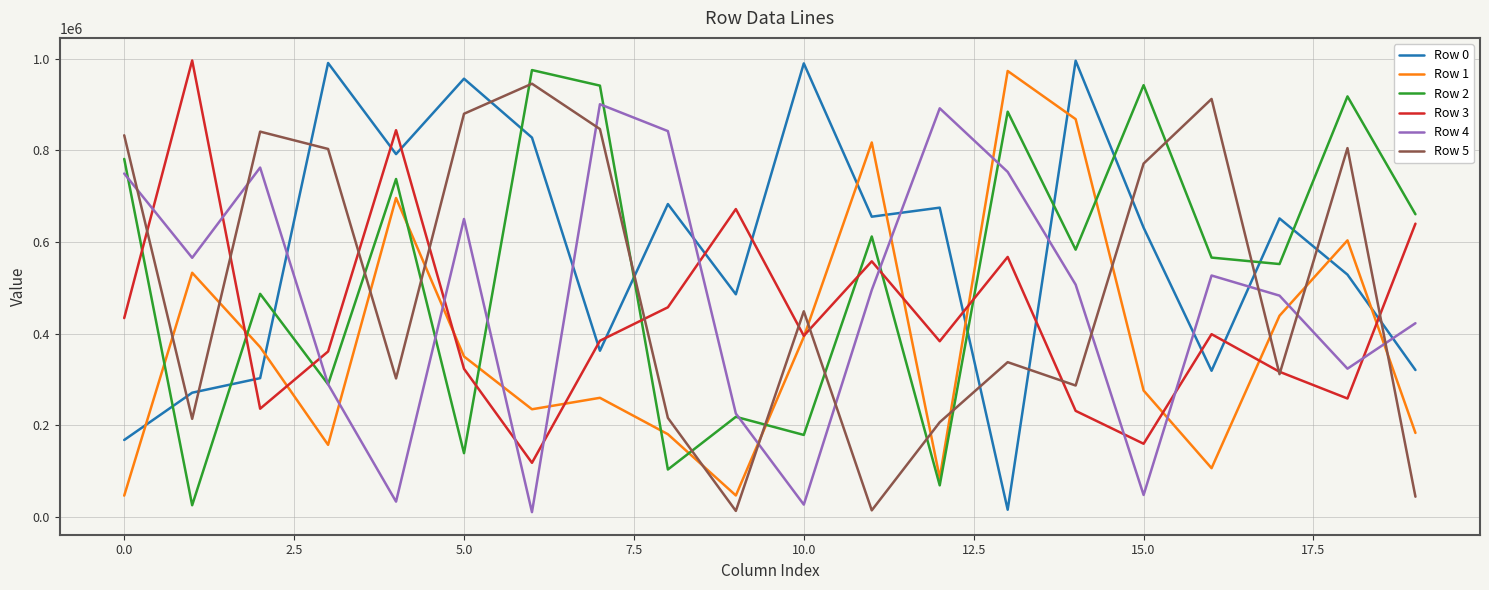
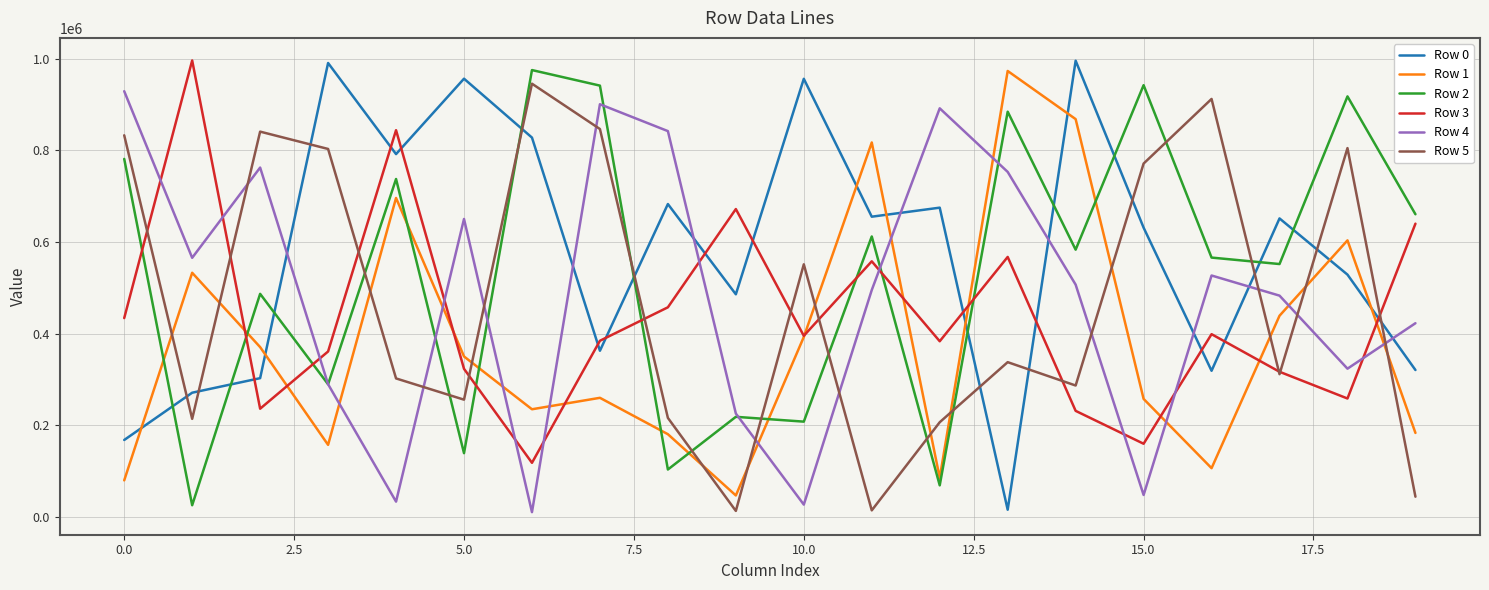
Row 1, 0.0: 50000 -> 80000
Row 4, 0.0: 750000 -> 930000
Row 5, 5.0: 880000 -> 260000
Row 0, 10.0: 990000 -> 960000
Row 2, 10.0: 180000 -> 210000
Row 5, 10.0: 450000 -> 550000
Row 1, 15.0: 280000 -> 260000
